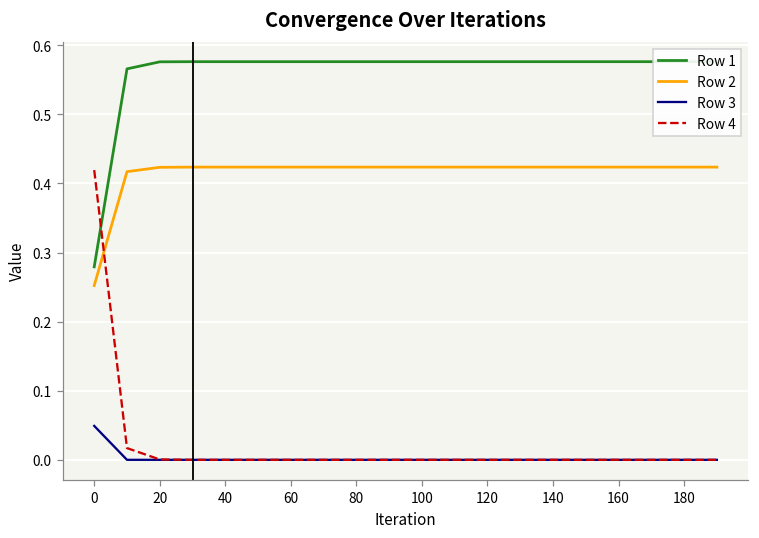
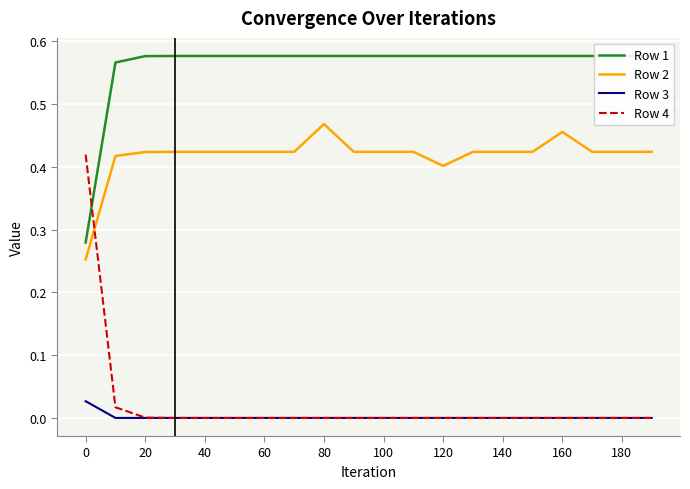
Row 3, 0: 0.05 -> 0.03
Row 2, 80: 0.42 -> 0.47
Row 2, 120: 0.42 -> 0.40
Row 2, 160: 0.42 -> 0.46
